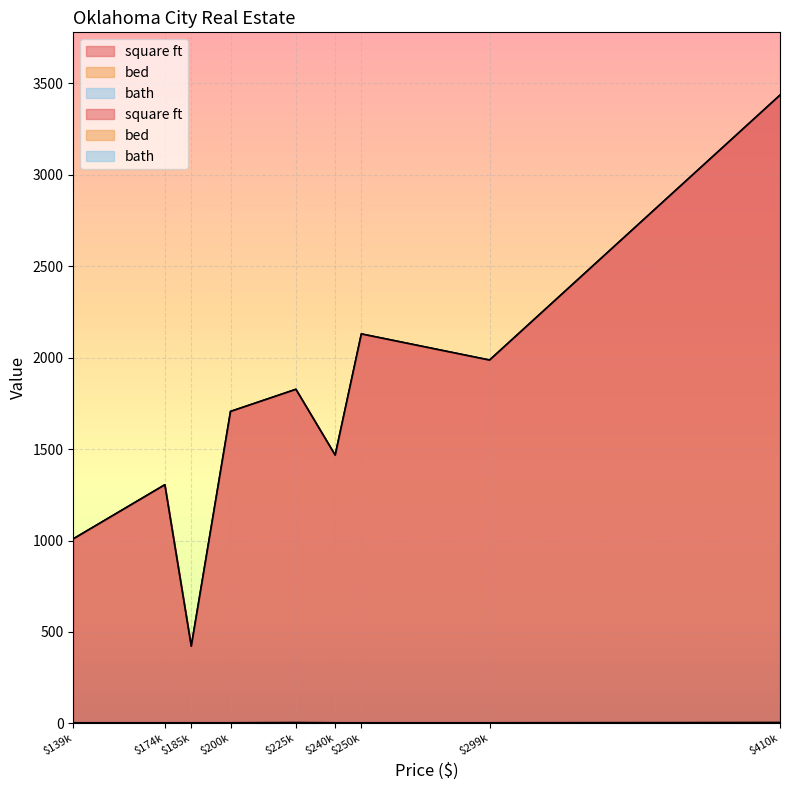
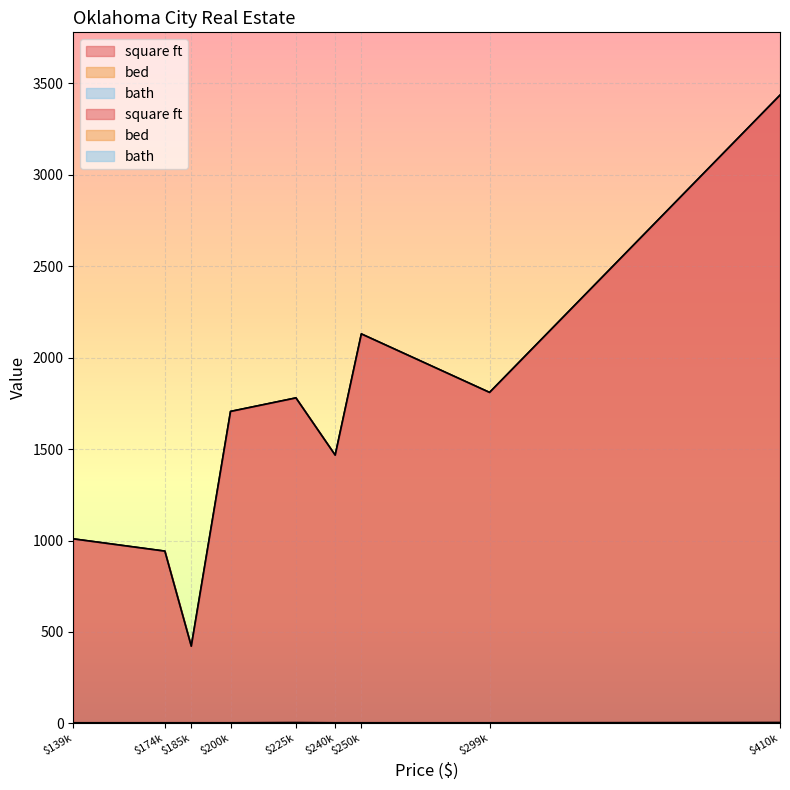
square ft, $174k: 1310 -> 940
square ft, $225k: 1830 -> 1780
square ft, $299k: 1990 -> 1810
